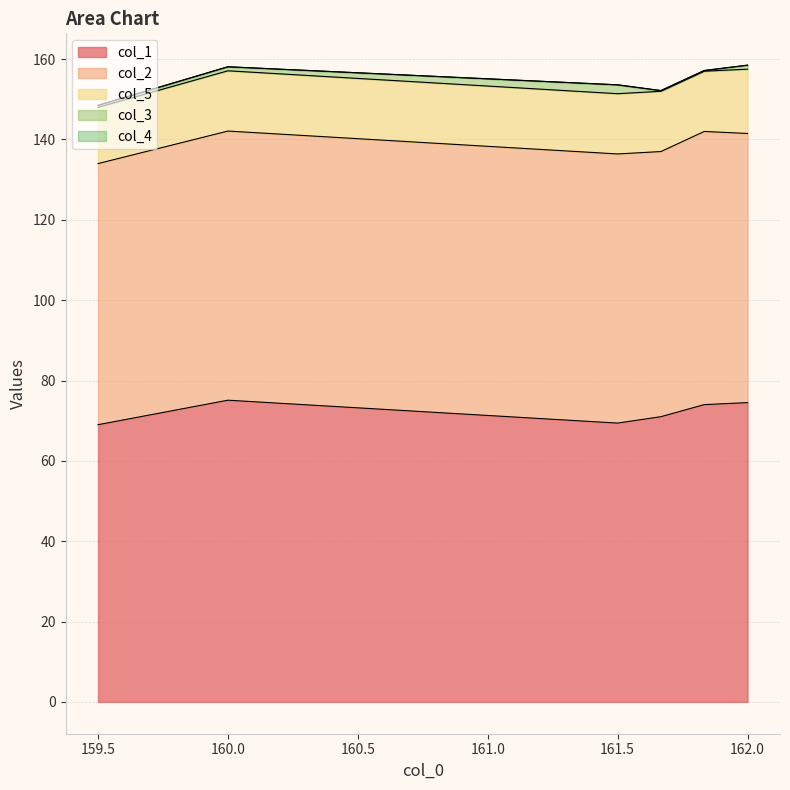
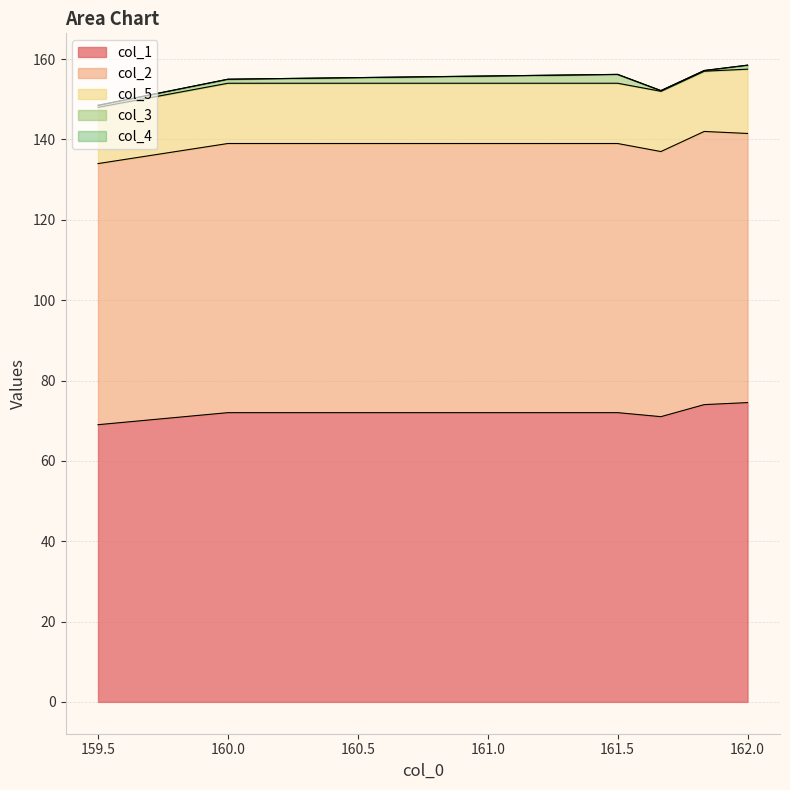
col_1, 160.0: 75 -> 72
col_1, 161.5: 69 -> 72
